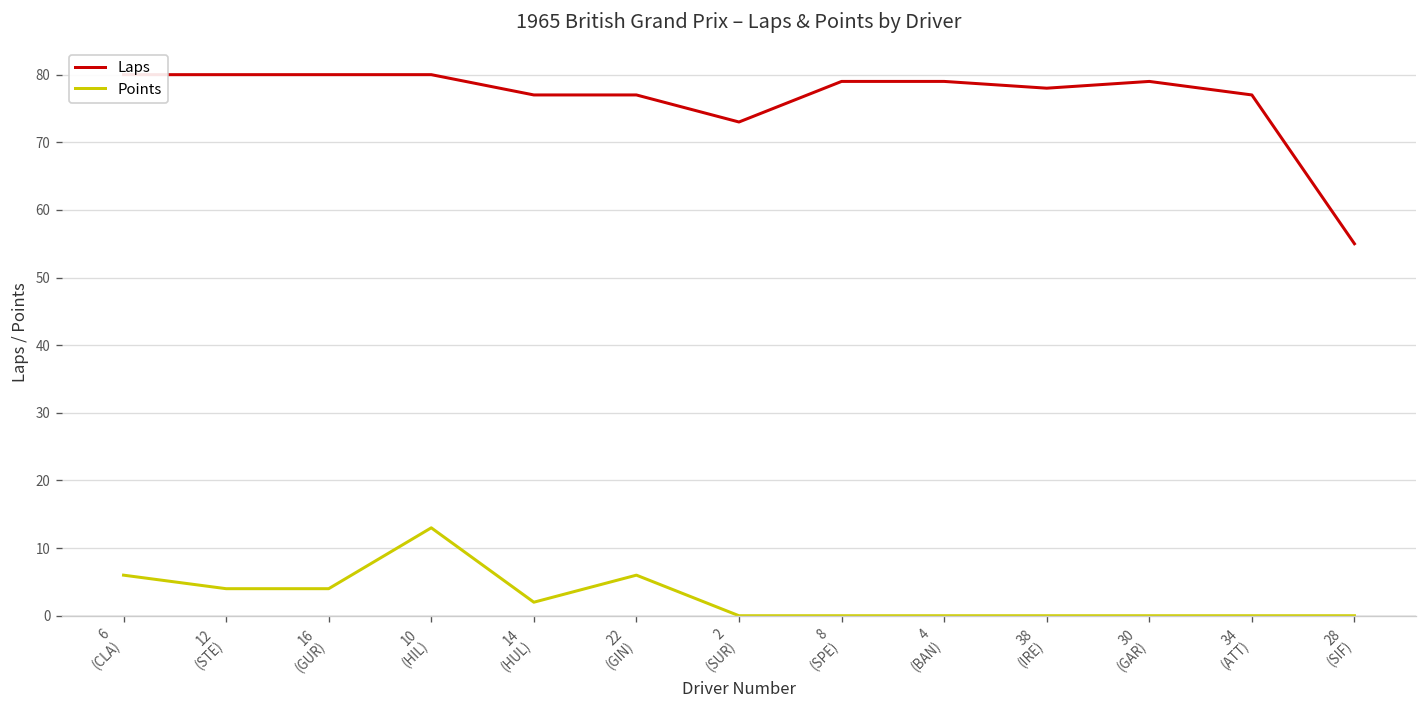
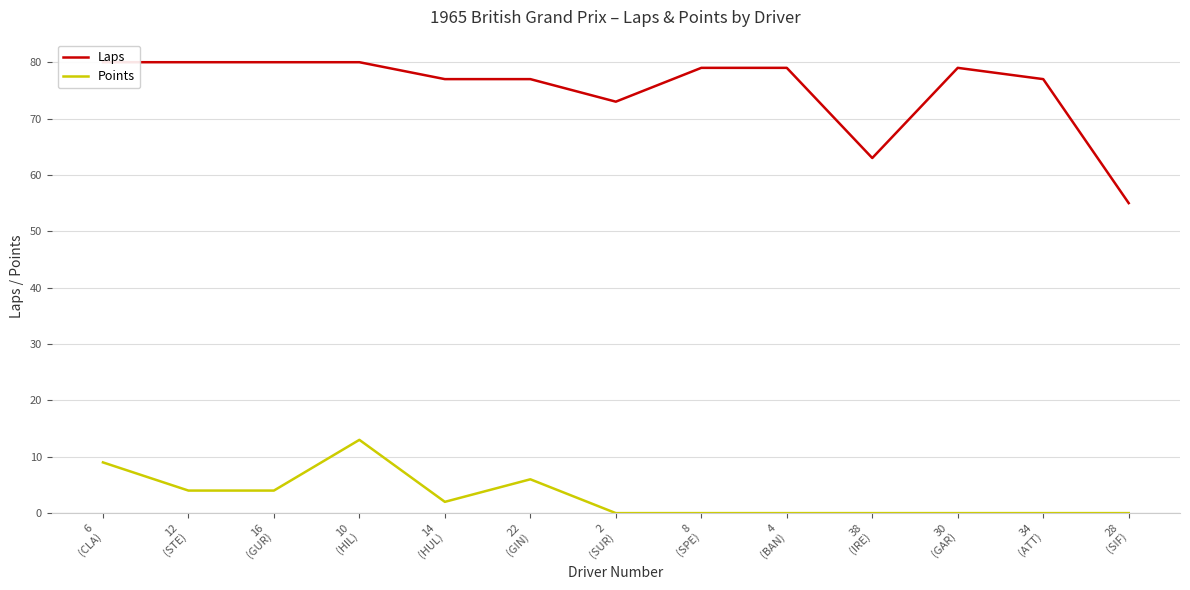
Points, 6 (CLA): 6 -> 9
Laps, 38 (IRE): 78 -> 63
